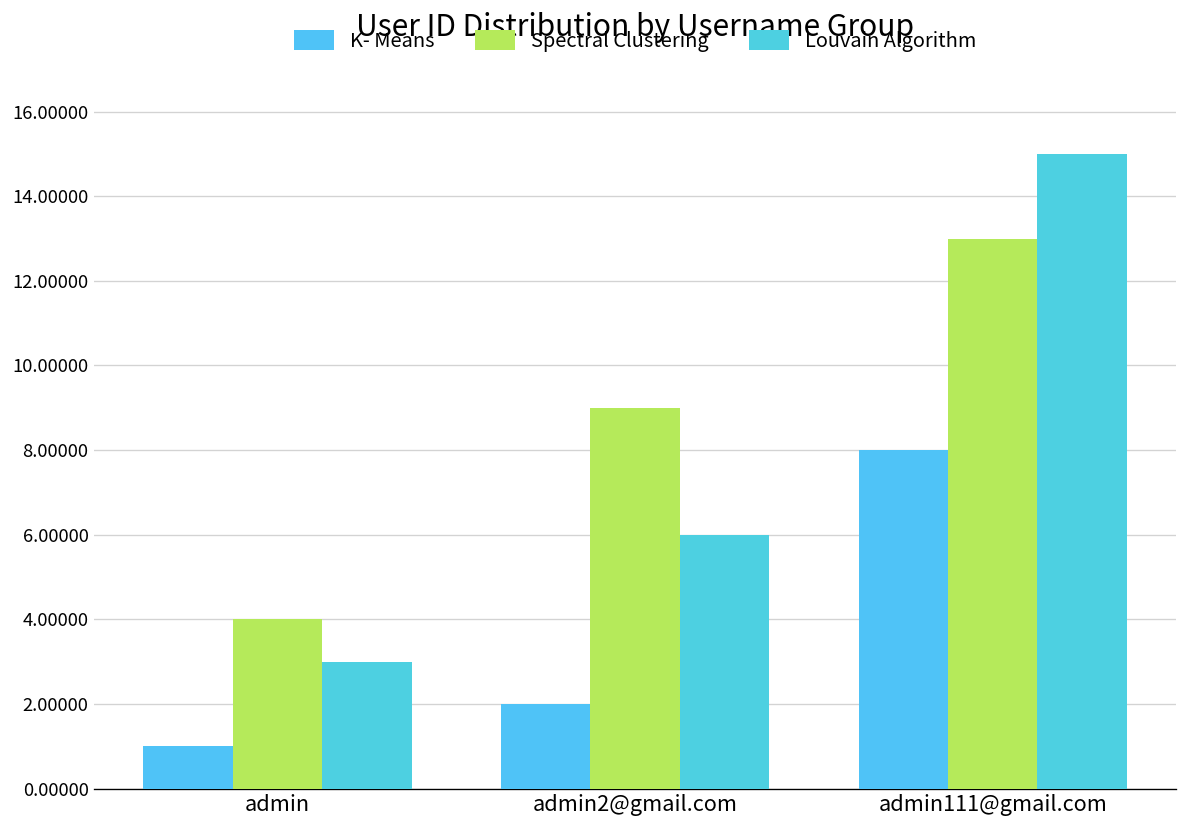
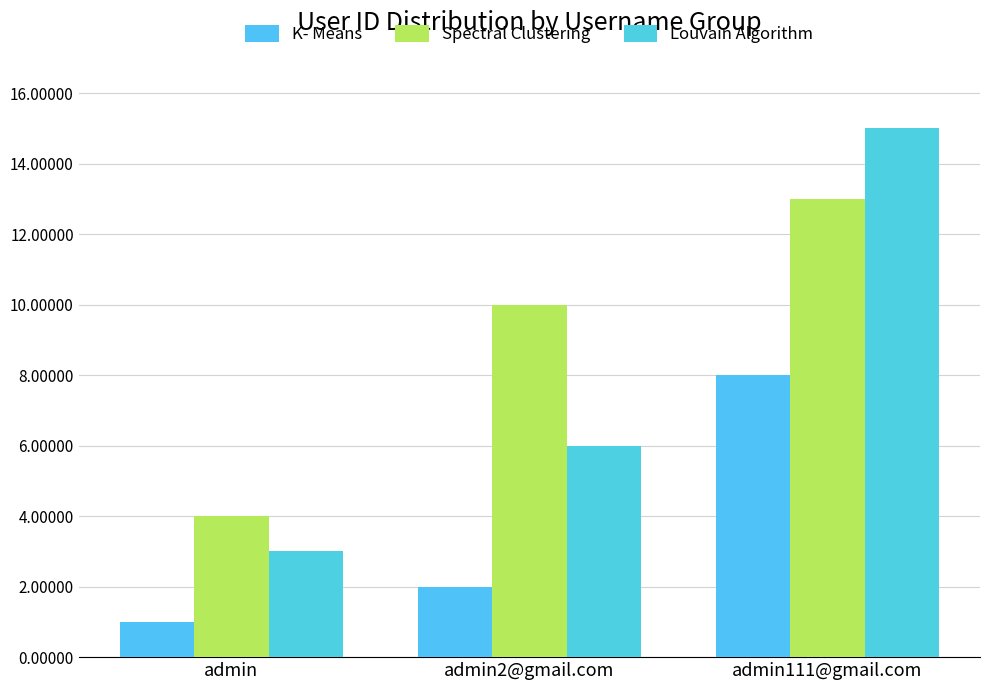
Spectral Clustering, admin2@gmail.com: 9 -> 10
